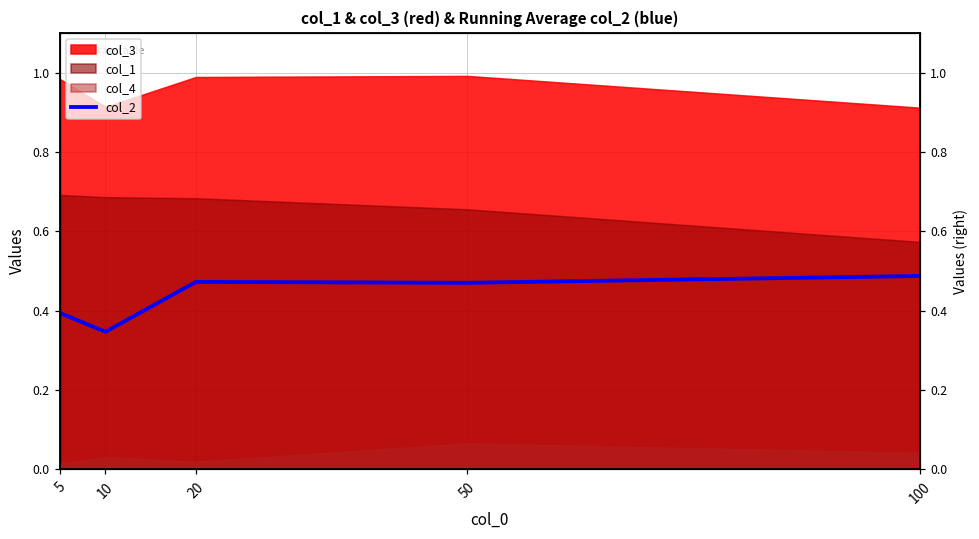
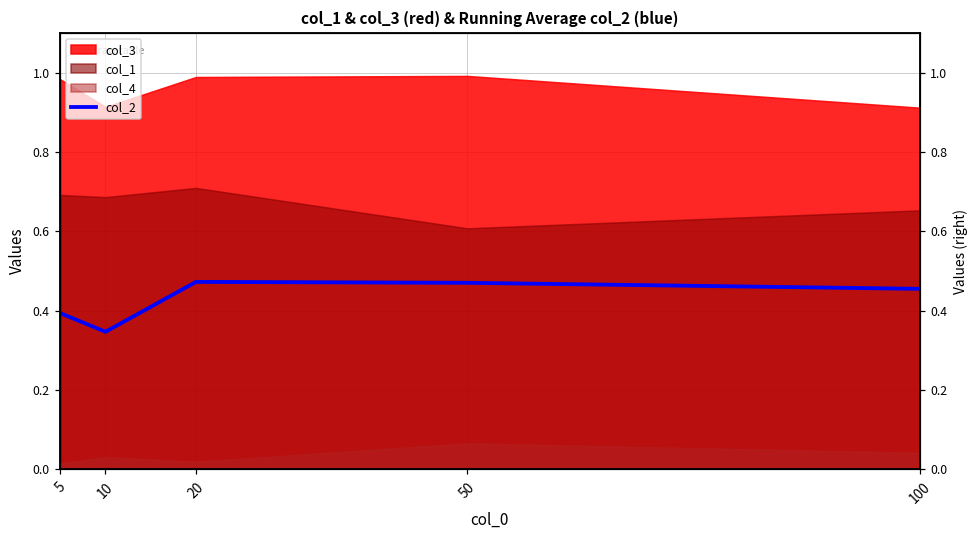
col_1, 20: 0.68 -> 0.71
col_1, 50: 0.66 -> 0.61
col_2, 100: 0.49 -> 0.45
col_1, 100: 0.57 -> 0.65
